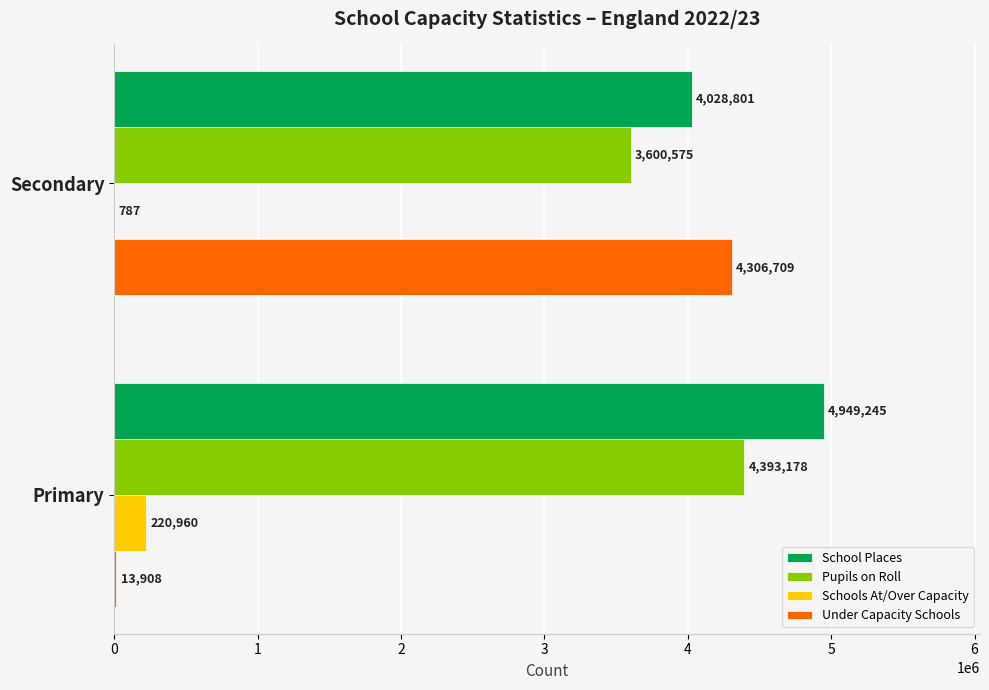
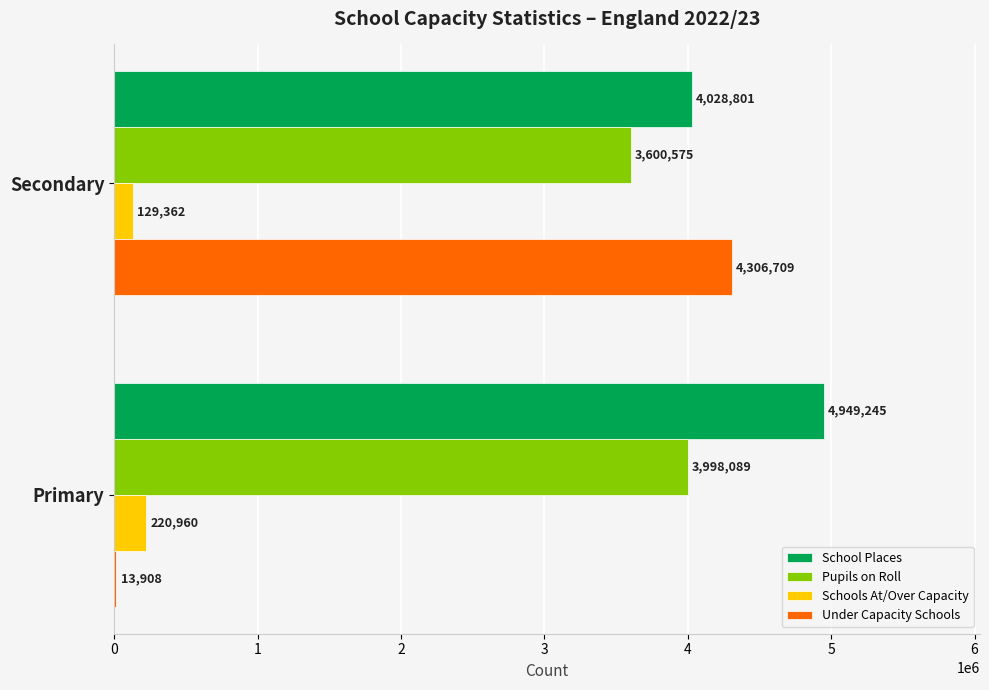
Schools At/Over Capacity, Secondary: 787 -> 129,362
Pupils on Roll, Primary: 4,393,178 -> 3,998,089
